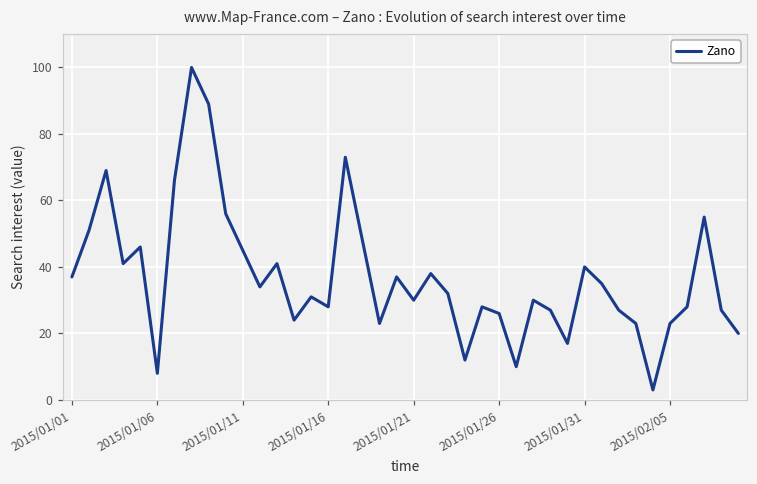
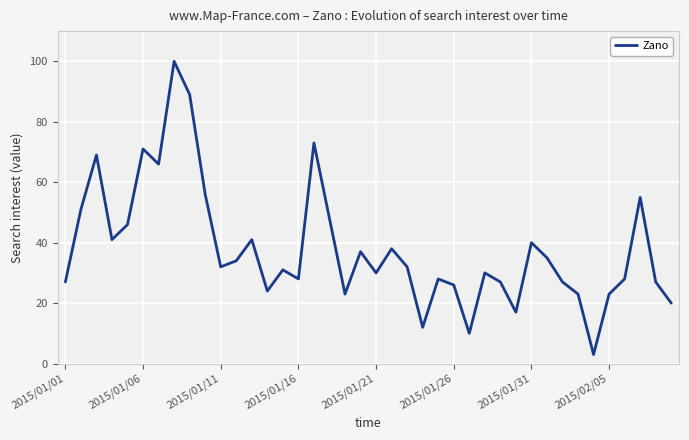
2015/01/01: 37 -> 27
2015/01/06: 8 -> 71
2015/01/11: 45 -> 32
